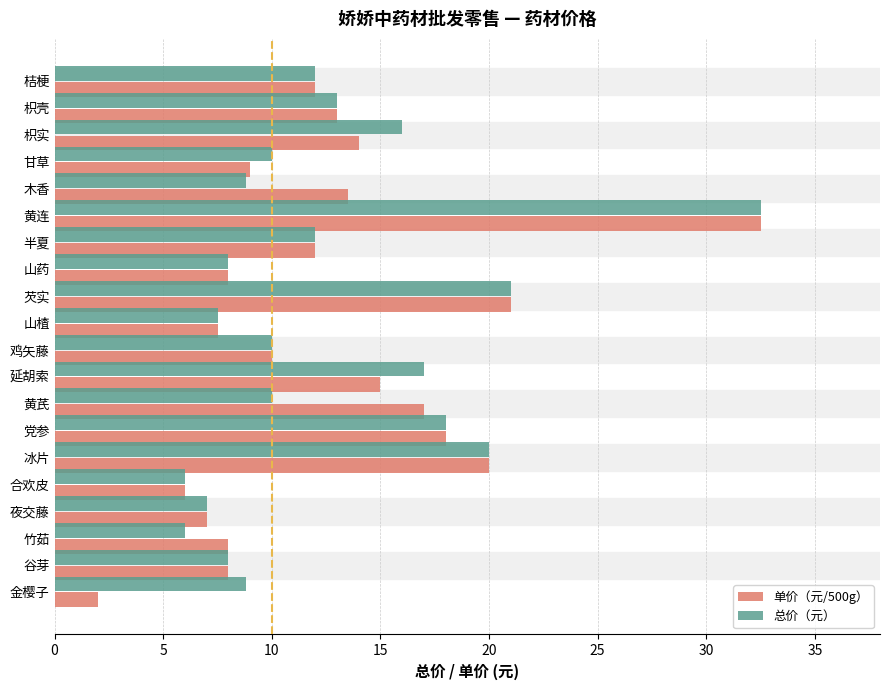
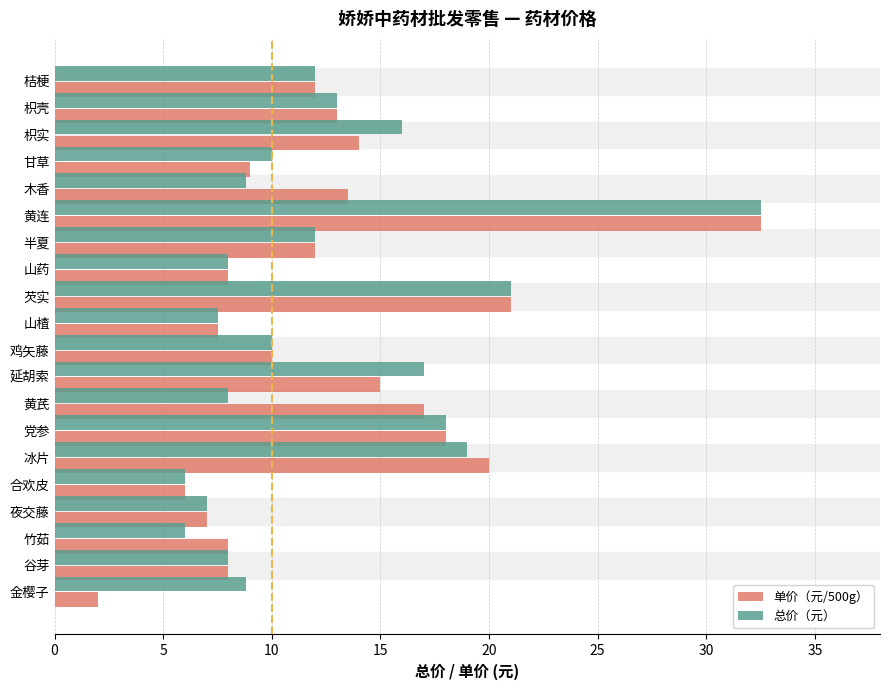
总价（元）, 黄芪: 10 -> 8
总价（元）, 冰片: 20 -> 19
